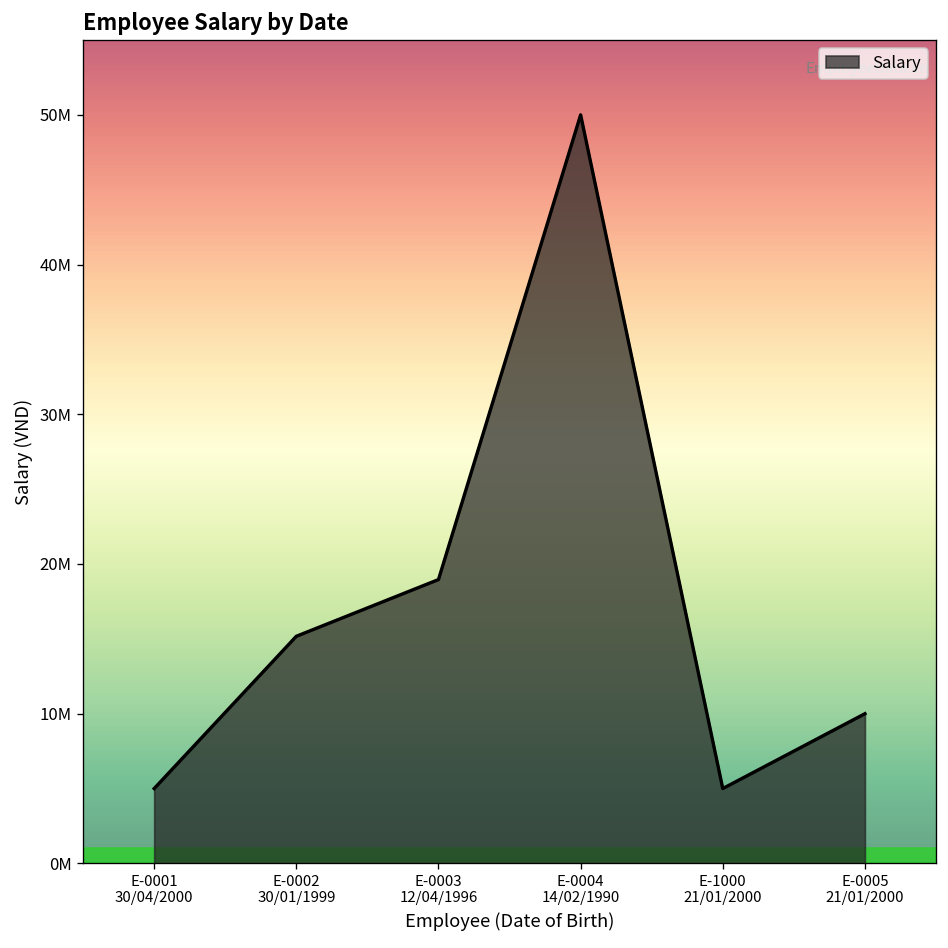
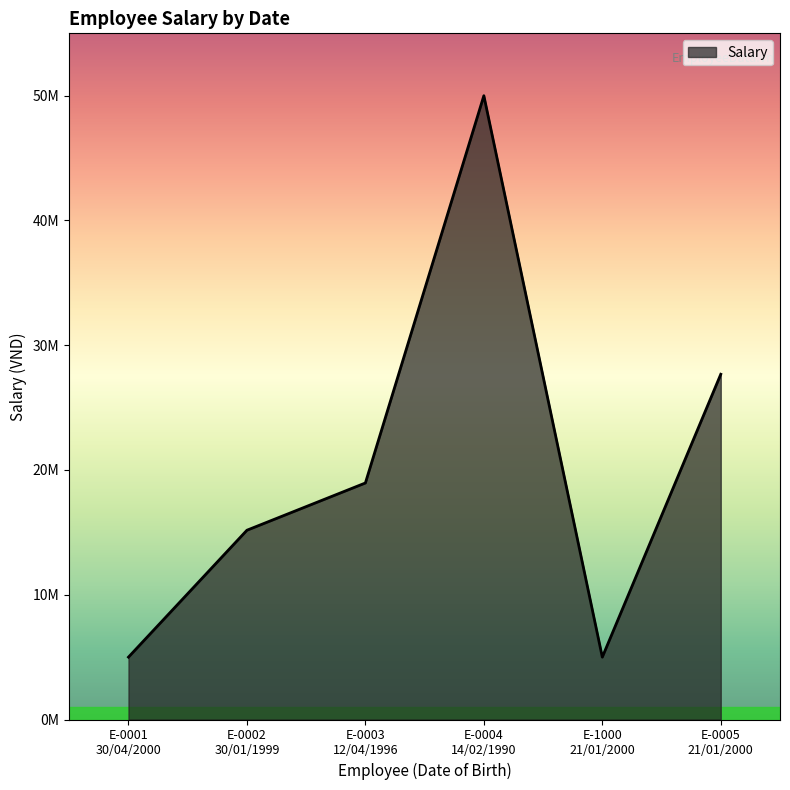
E-0005 21/01/2000: 10000000 -> 27700000
